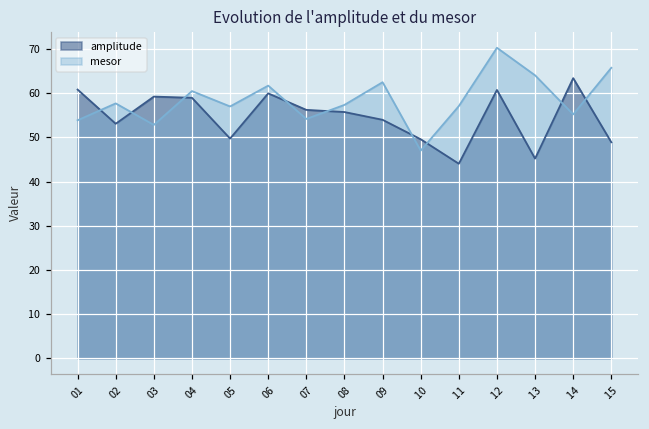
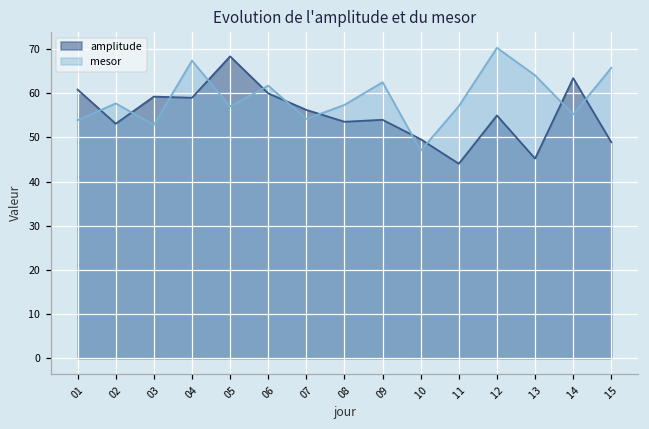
mesor, 04: 61 -> 67
amplitude, 05: 50 -> 68
amplitude, 08: 56 -> 54
amplitude, 12: 61 -> 55
